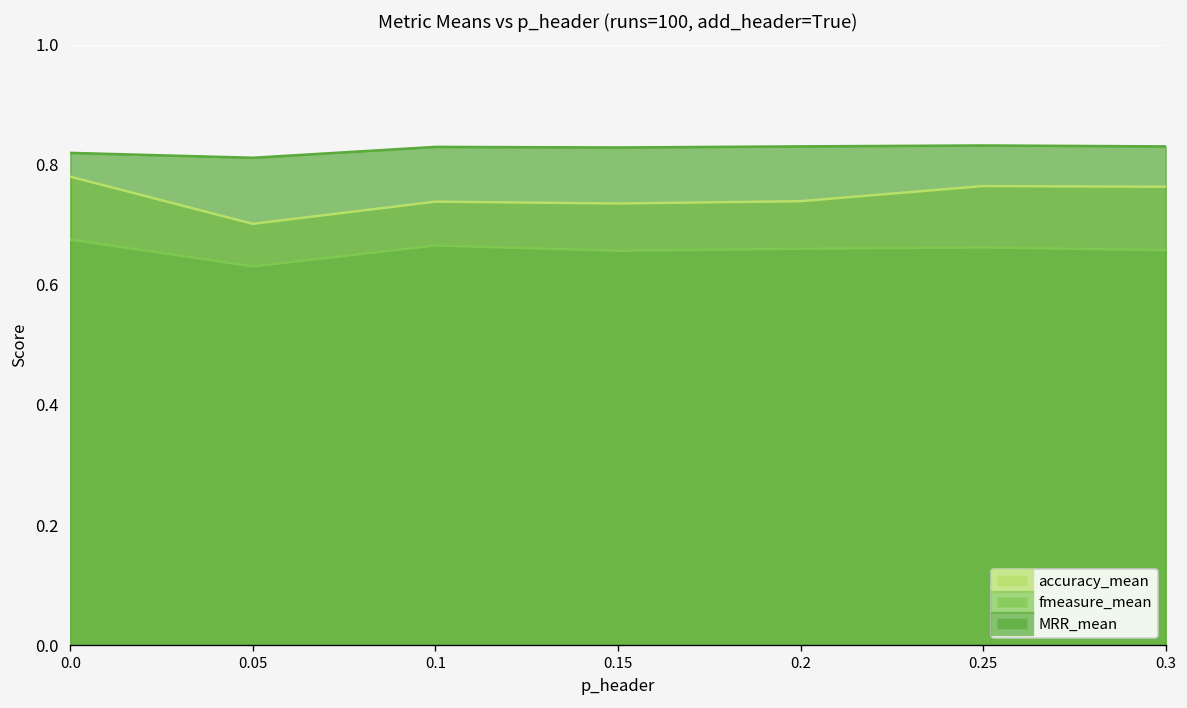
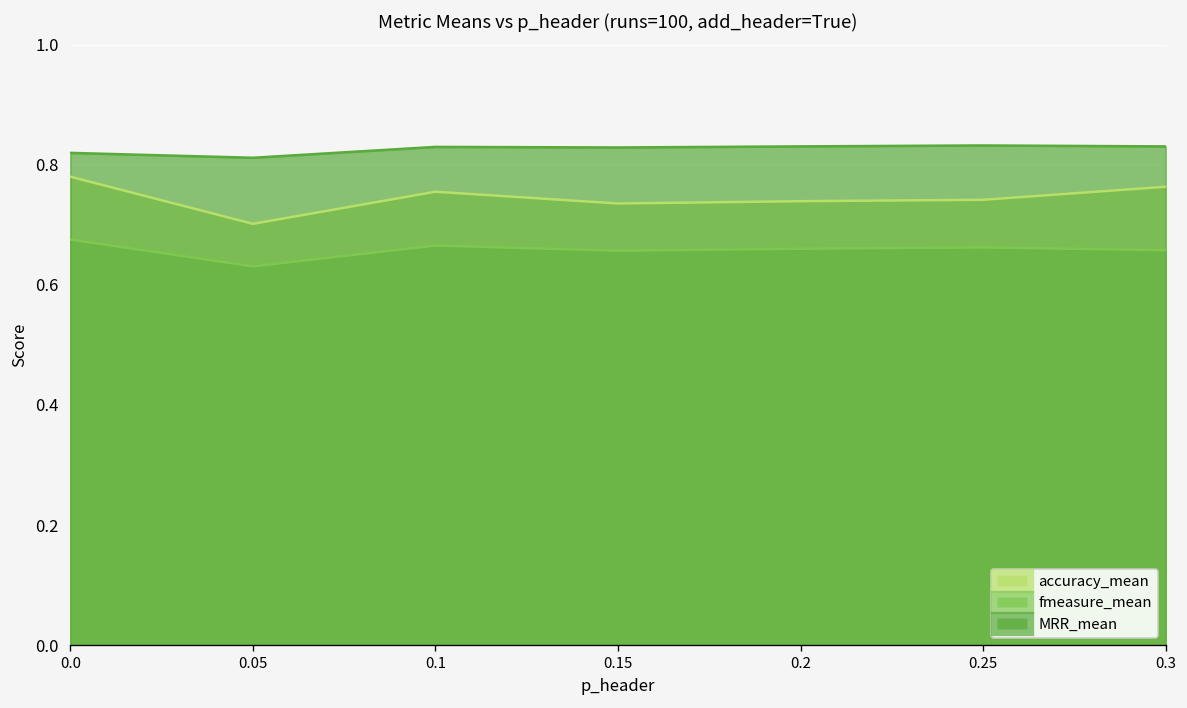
accuracy_mean, 0.1: 0.74 -> 0.75
accuracy_mean, 0.25: 0.76 -> 0.74
